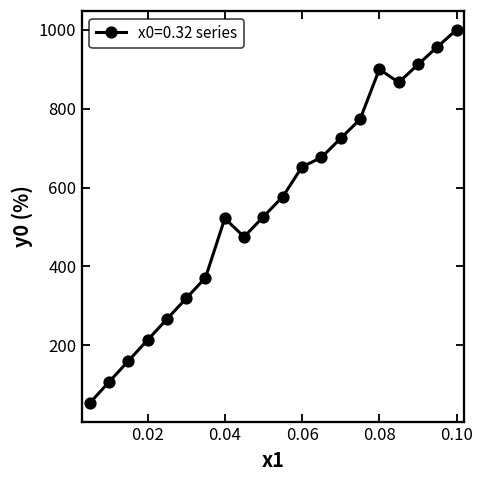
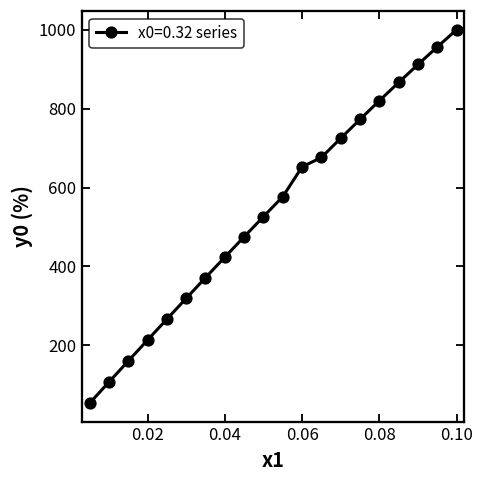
0.04: 520 -> 420
0.08: 900 -> 820
